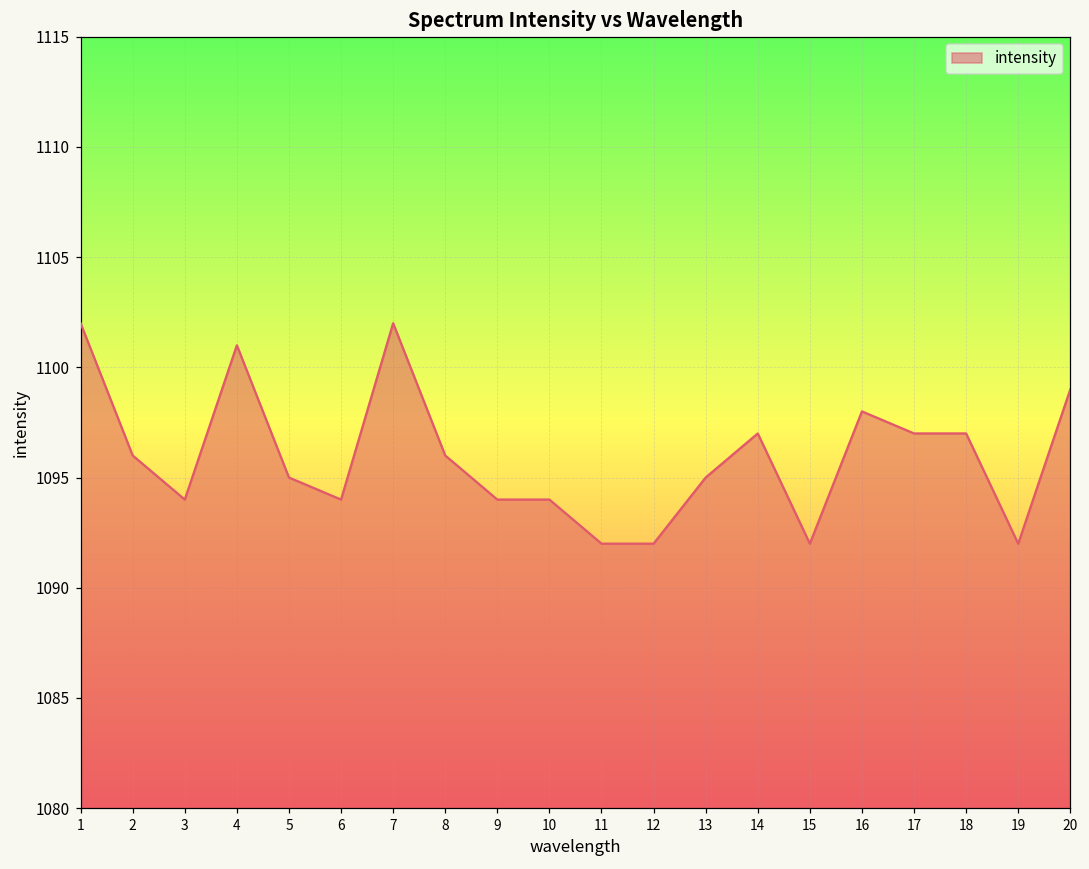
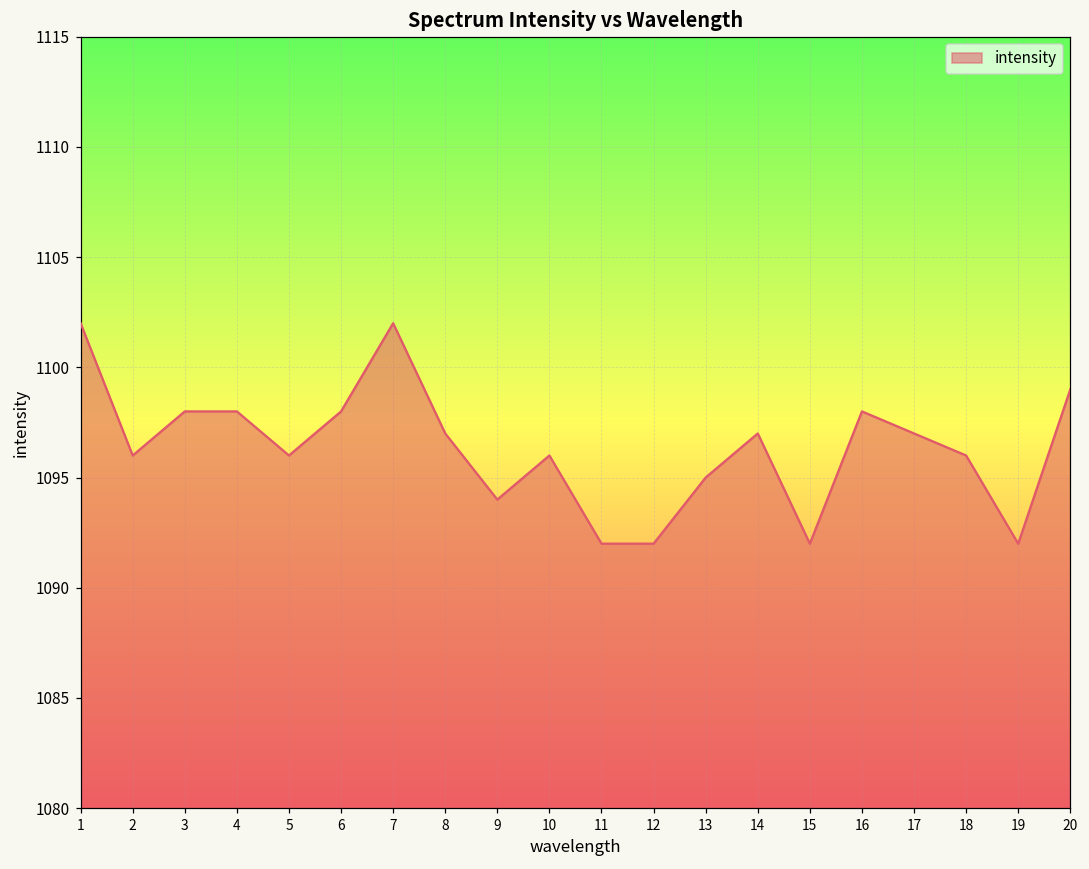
3: 1094 -> 1098
4: 1101 -> 1098
5: 1095 -> 1096
6: 1094 -> 1098
8: 1096 -> 1097
10: 1094 -> 1096
18: 1097 -> 1096
